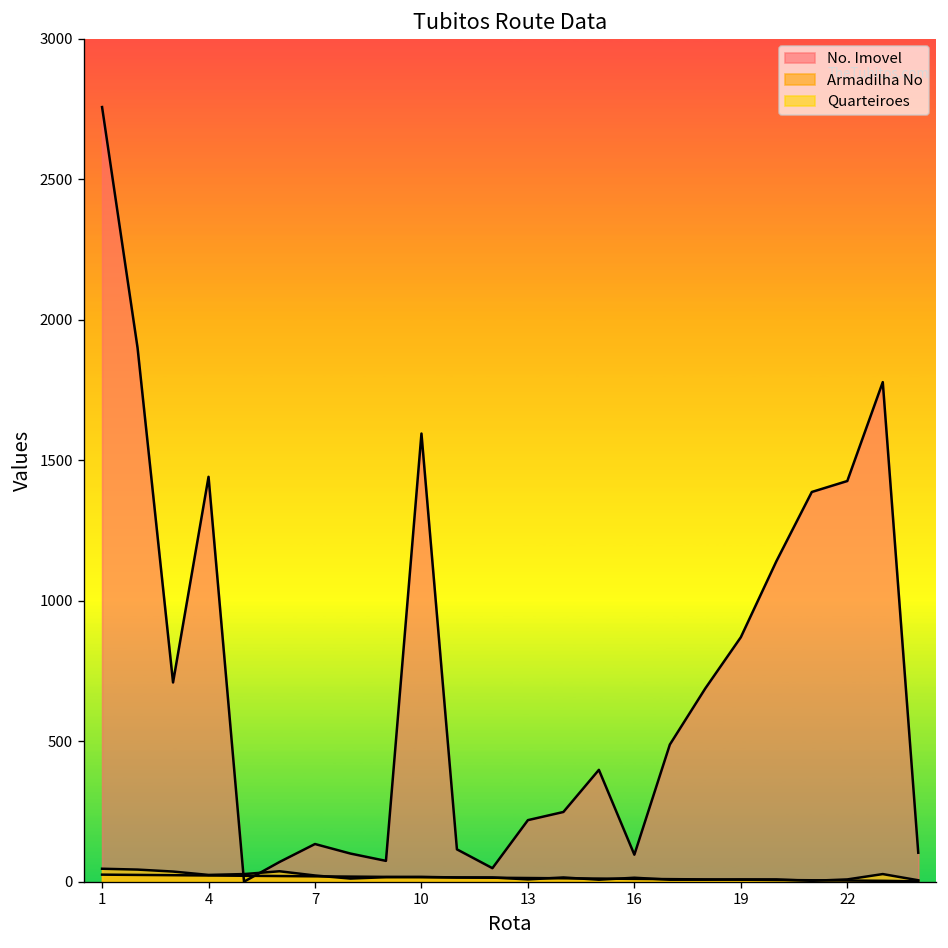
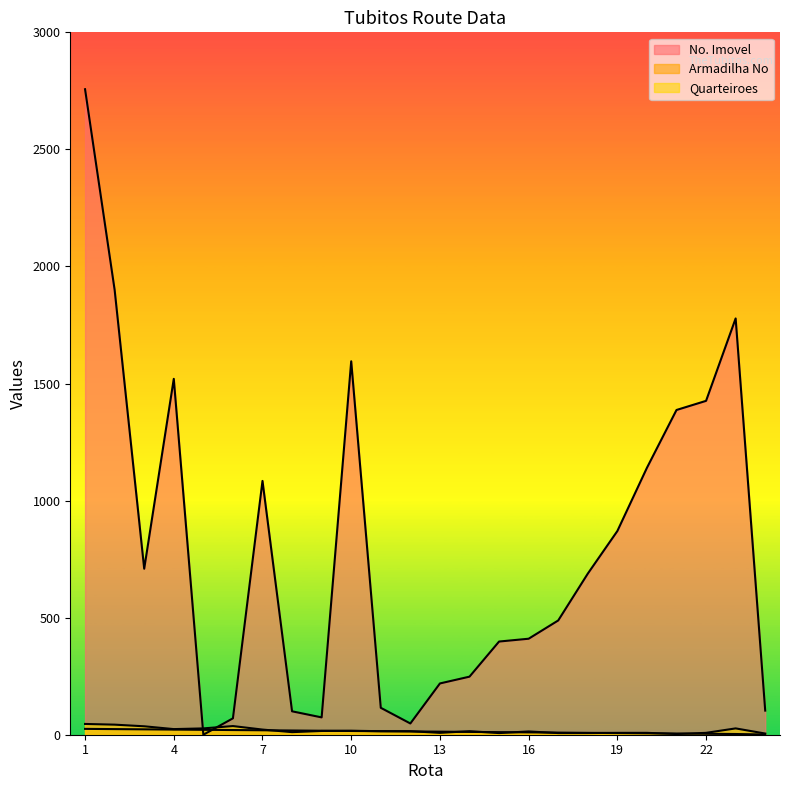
No. Imovel, 4: 1440 -> 1520
No. Imovel, 7: 130 -> 1080
No. Imovel, 16: 100 -> 410
